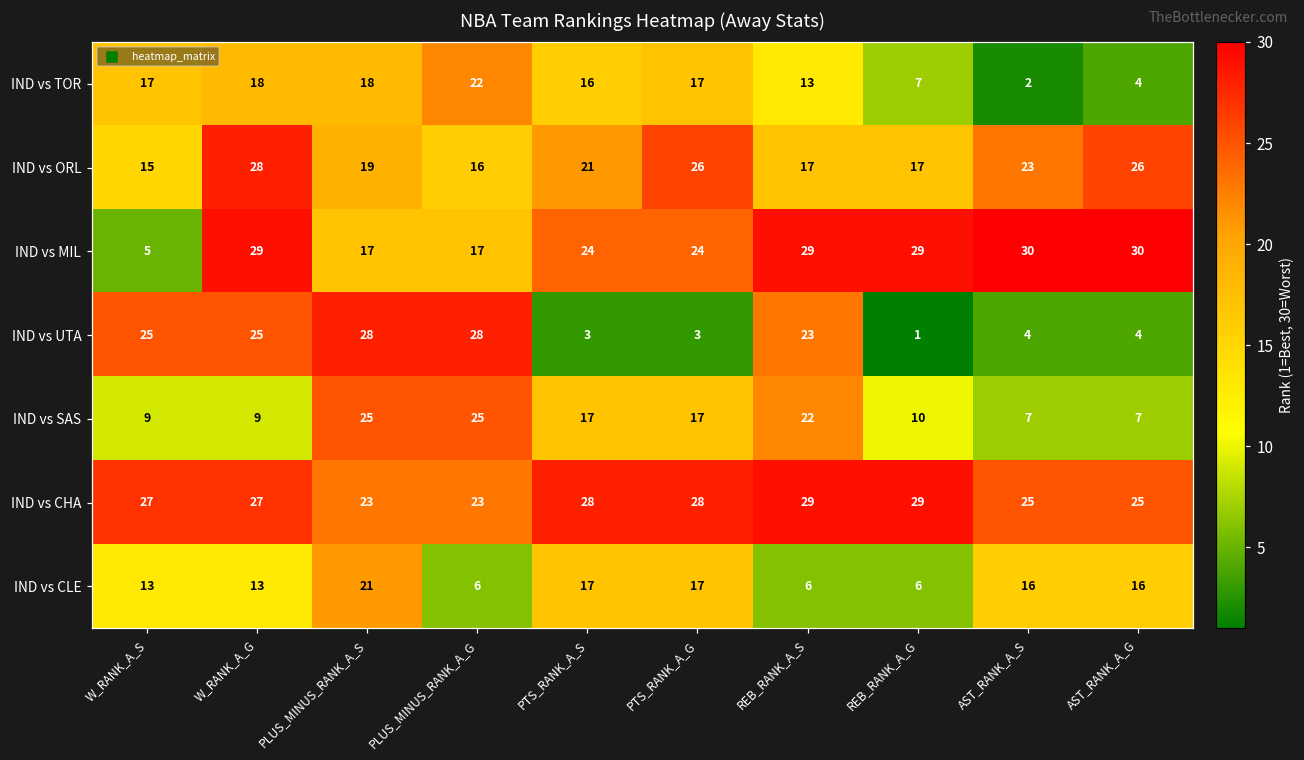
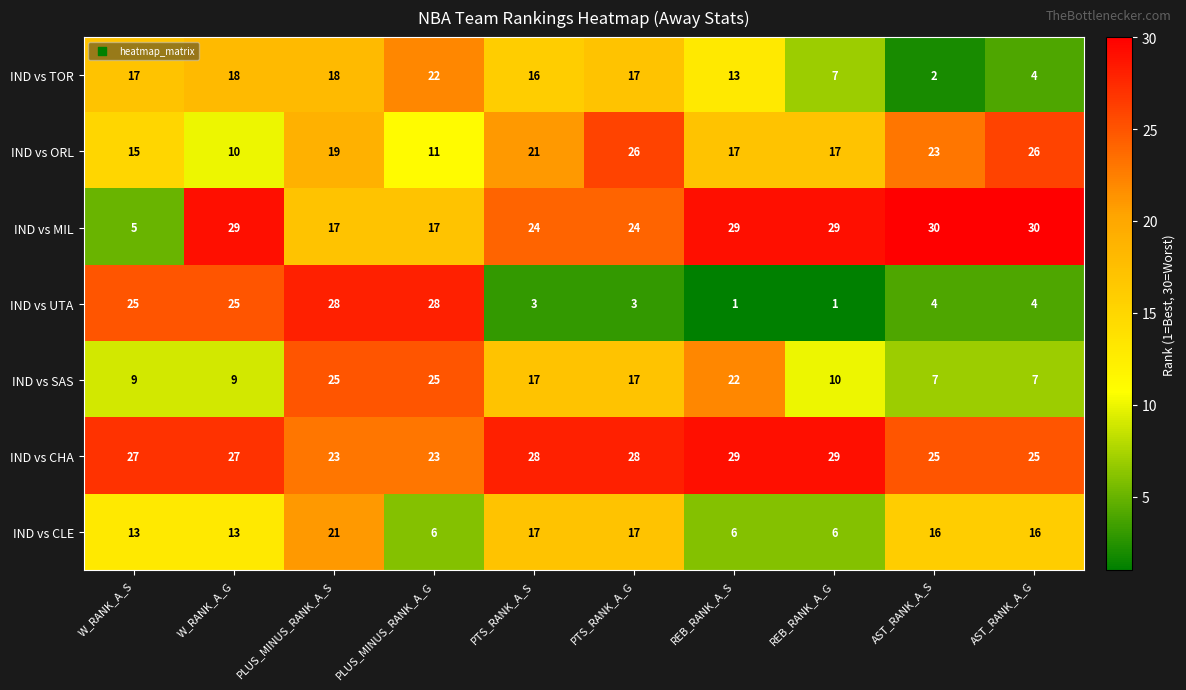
IND vs ORL, W_RANK_A_G: 28 -> 10
IND vs ORL, PLUS_MINUS_RANK_A_G: 16 -> 11
IND vs UTA, REB_RANK_A_S: 23 -> 1
